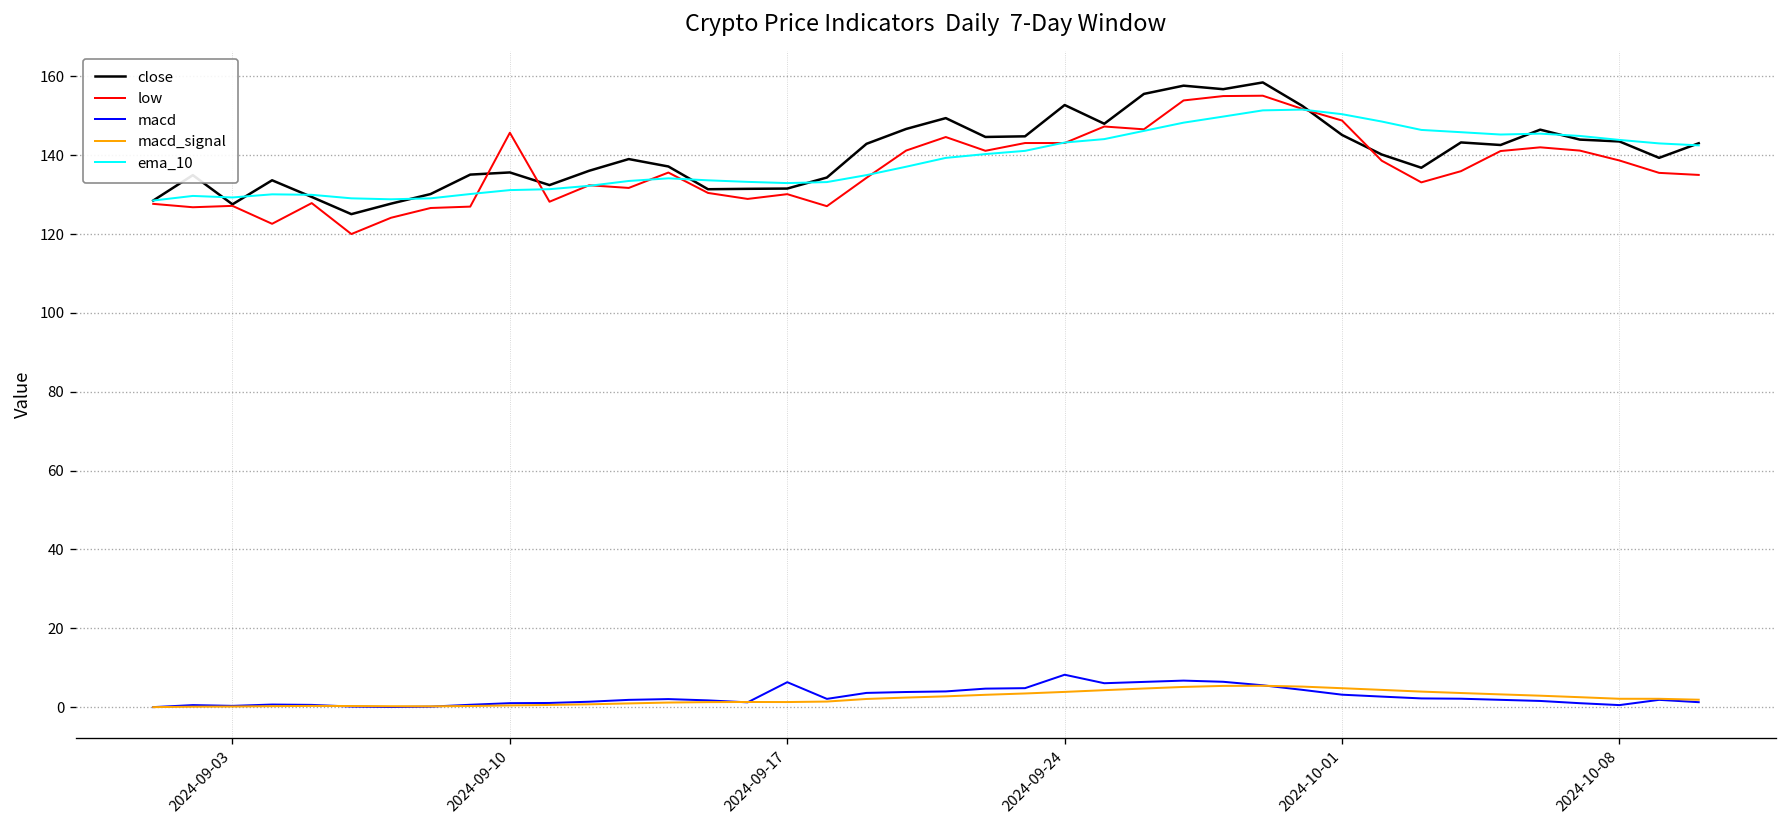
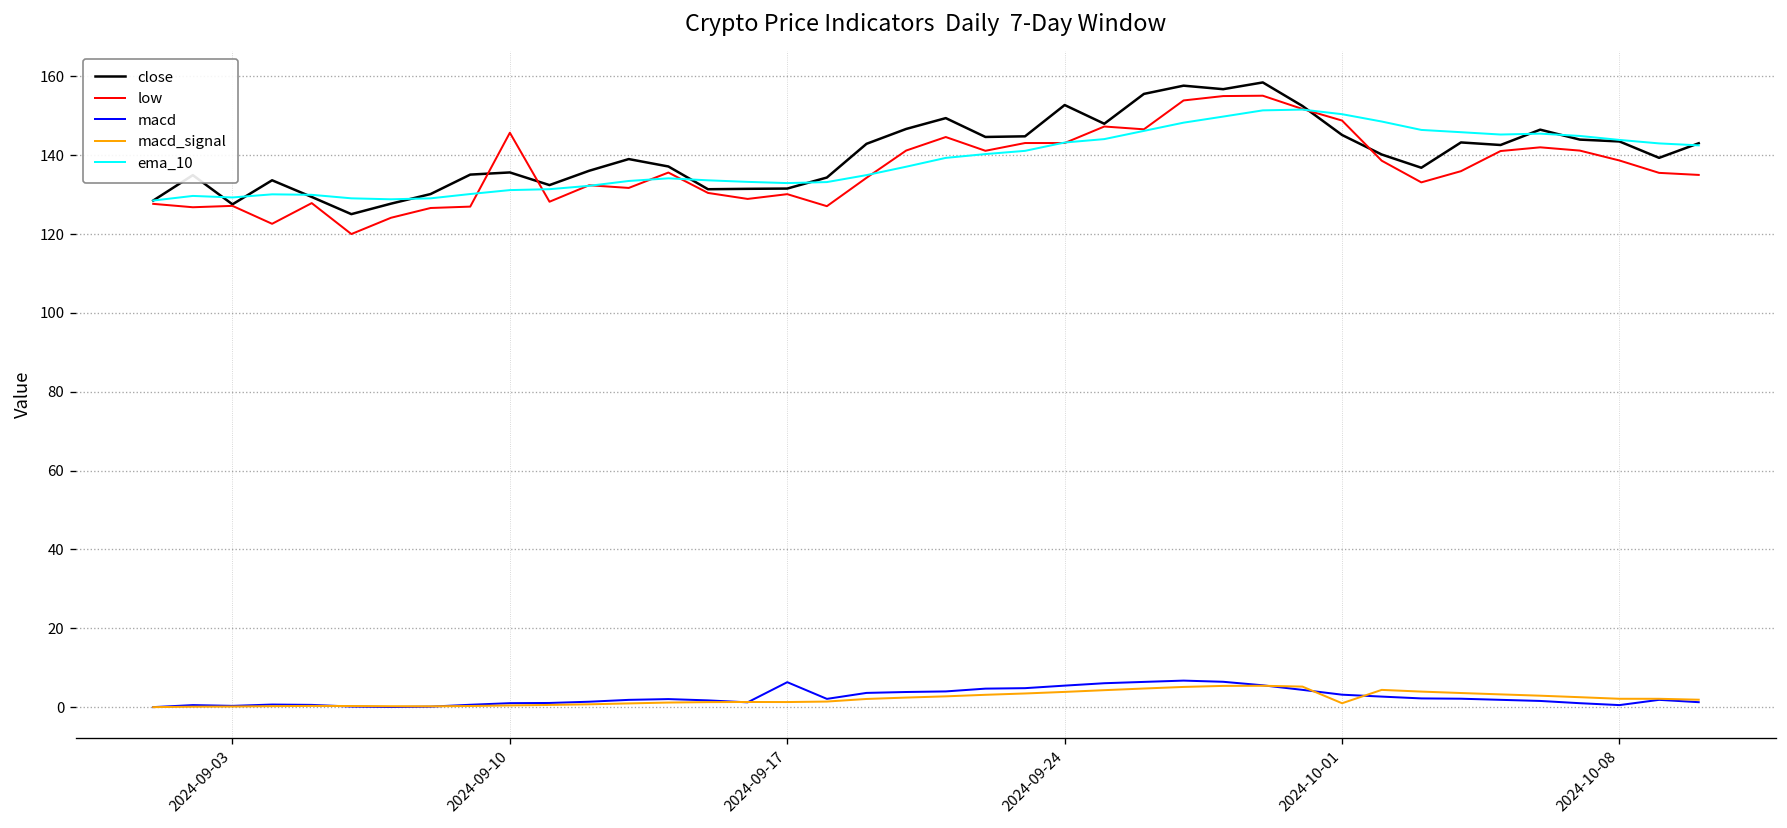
macd, 2024-09-24: 8 -> 5
macd_signal, 2024-10-01: 5 -> 1
